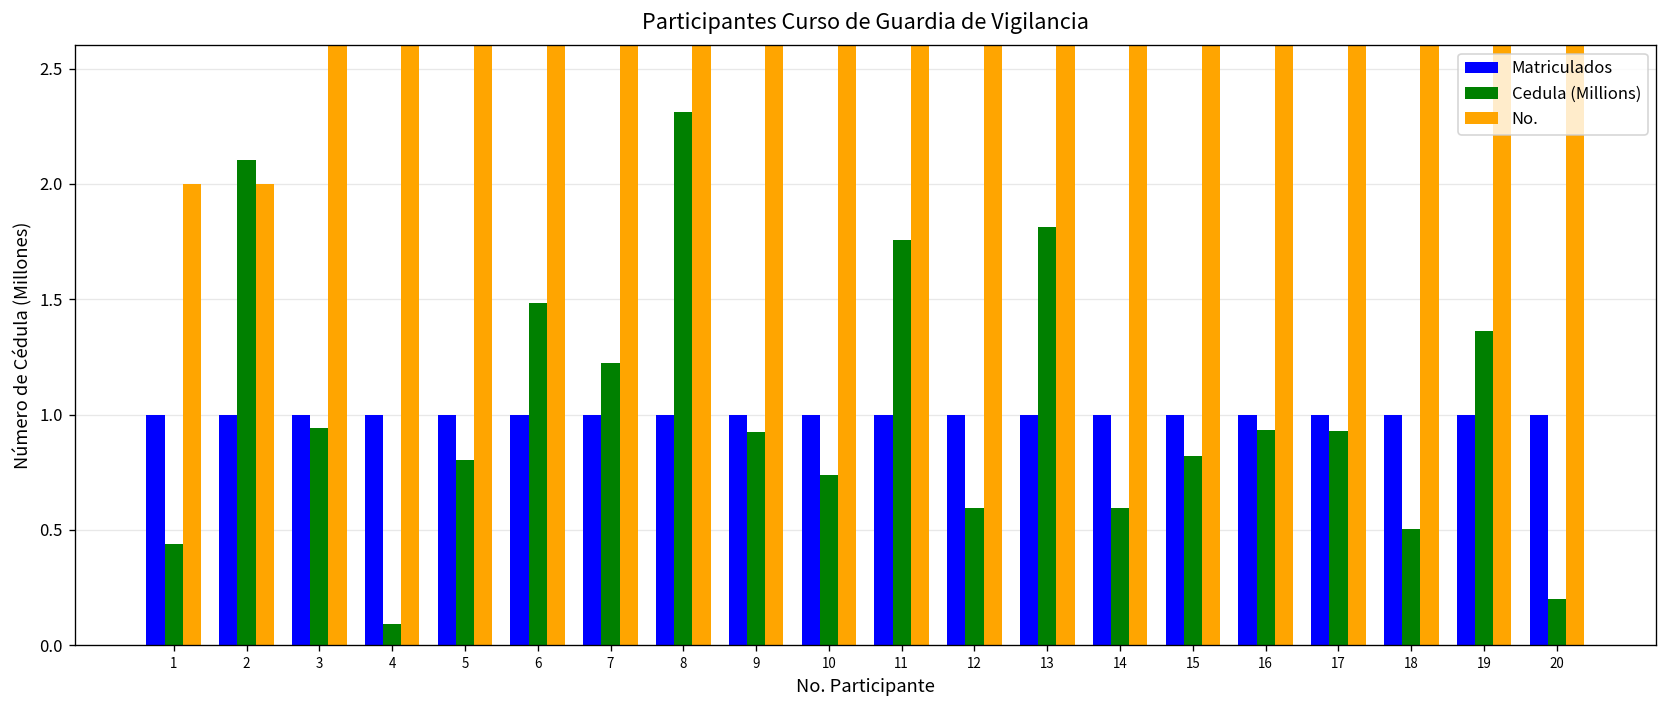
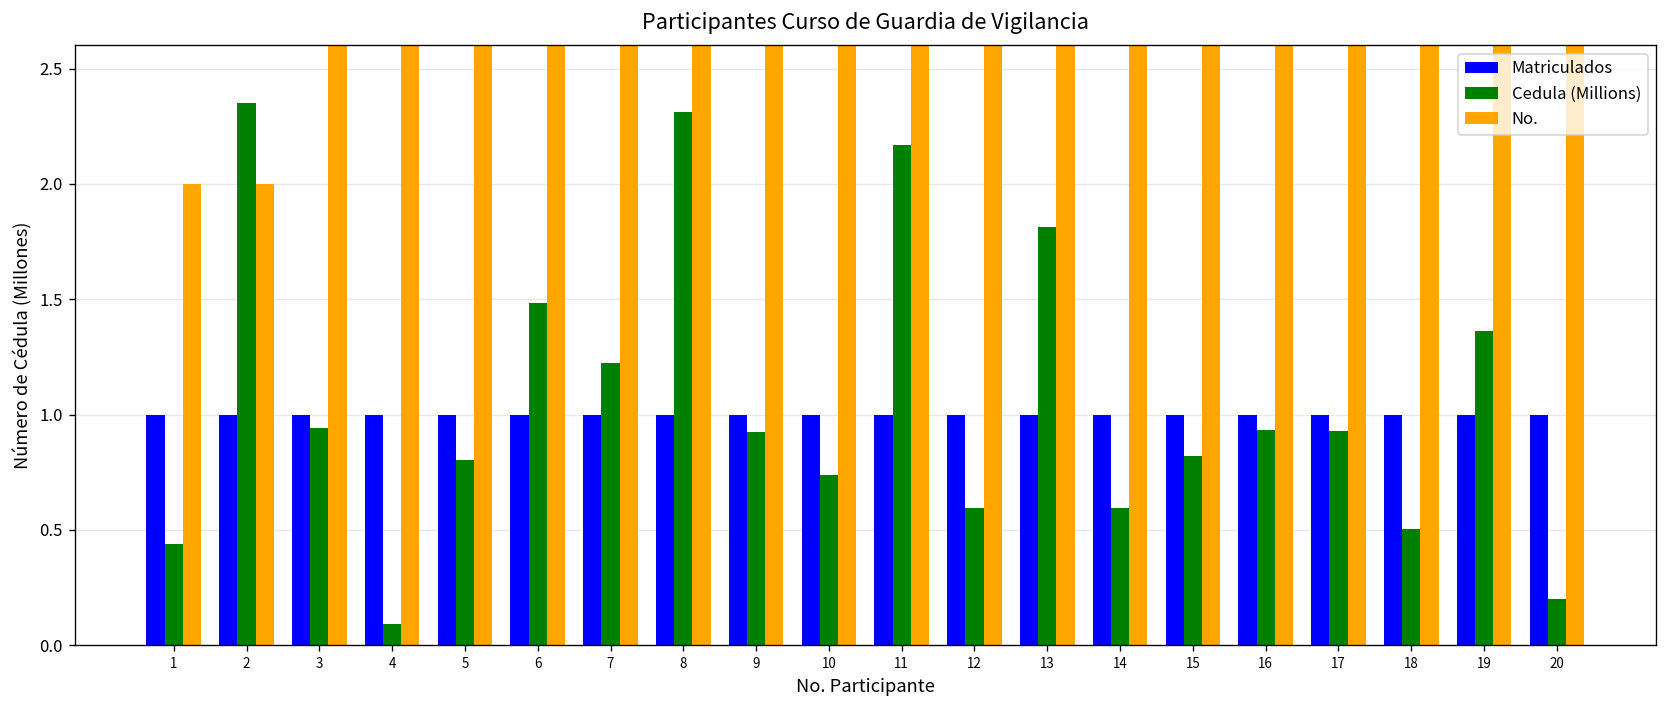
Cedula (Millions), 2: 2.10 -> 2.35
Cedula (Millions), 11: 1.76 -> 2.17
